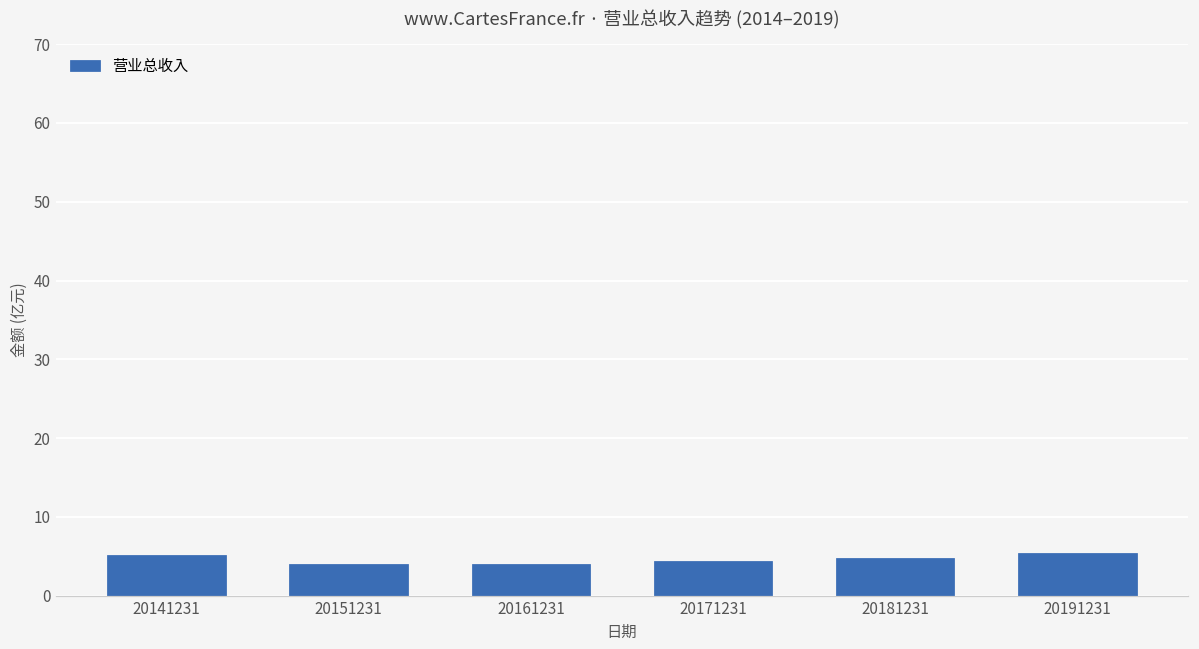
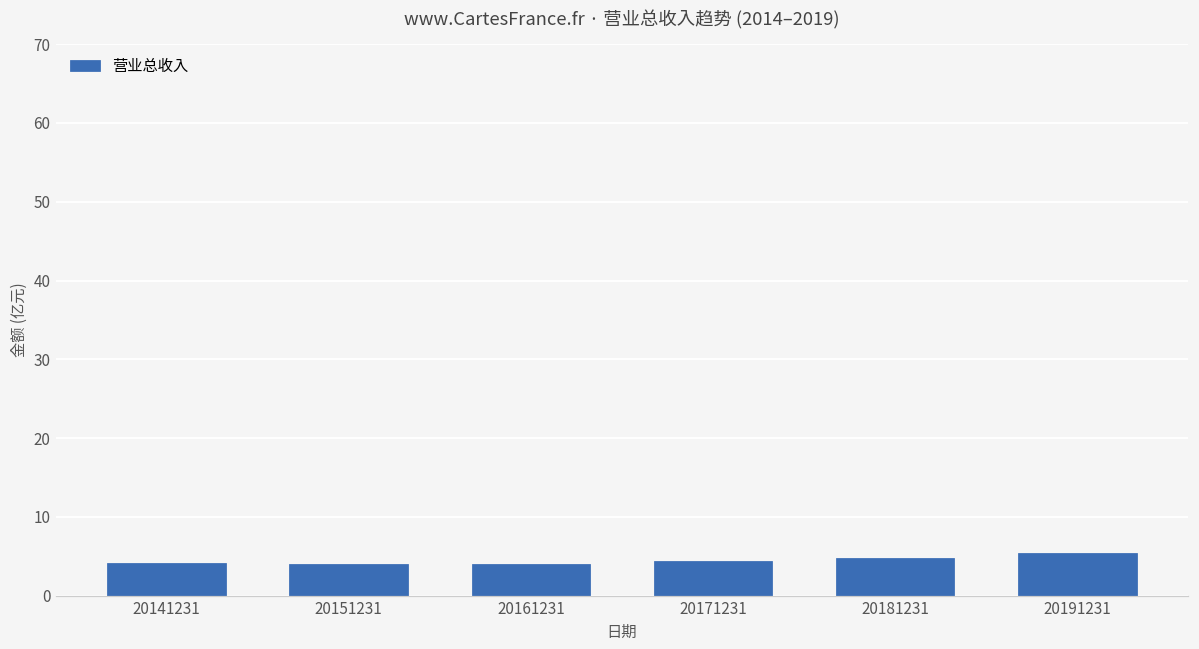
20141231: 5 -> 4
